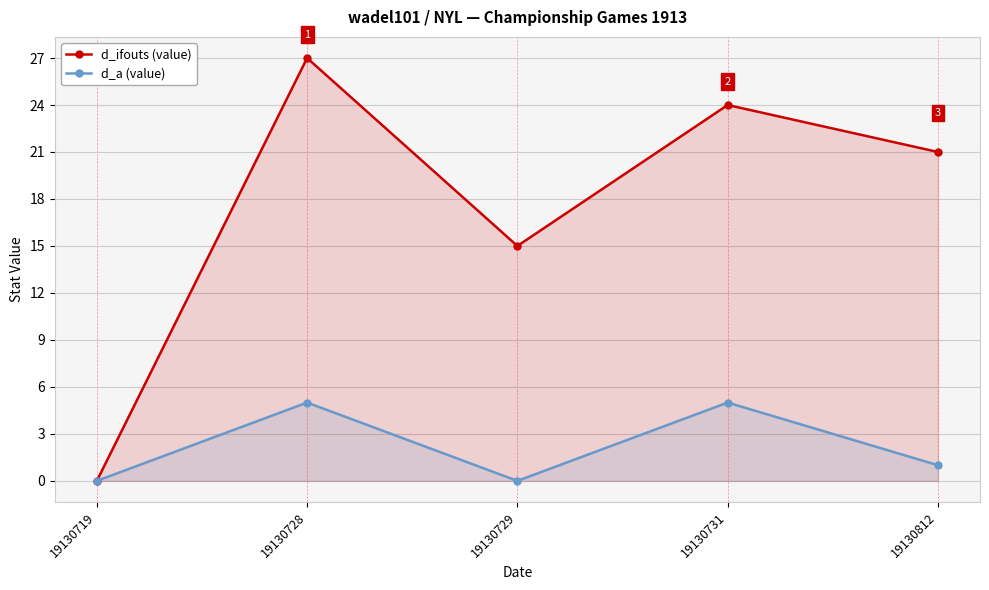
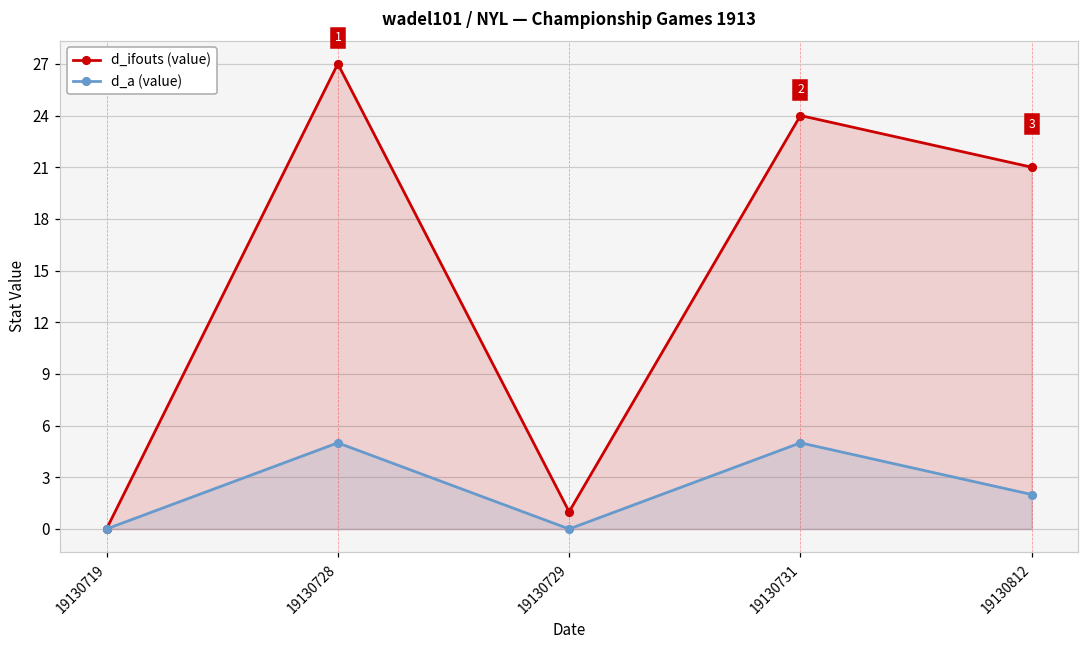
d_ifouts (value), 19130729: 15 -> 1
d_a (value), 19130812: 1 -> 2
